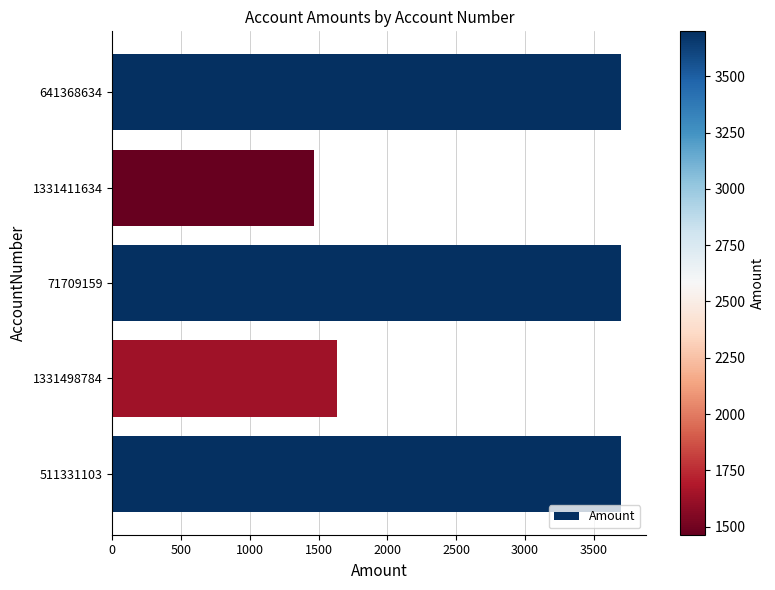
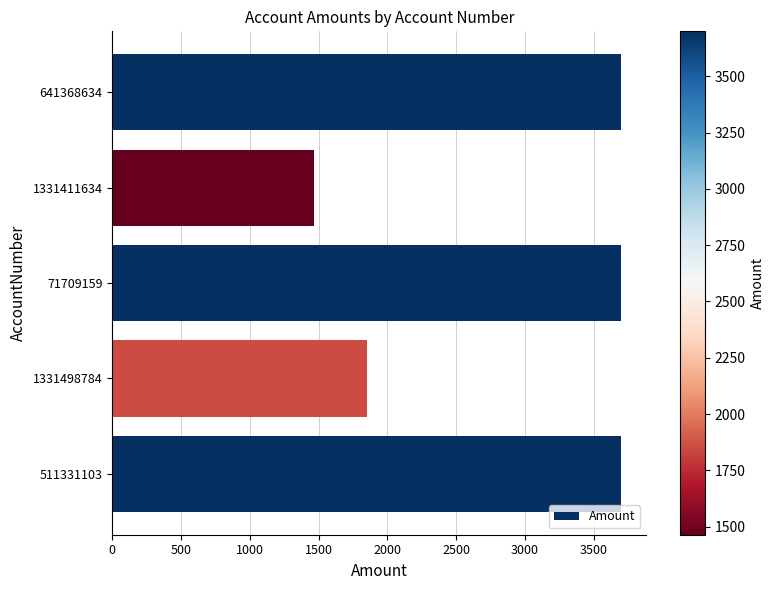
1331498784: 1630 -> 1850
